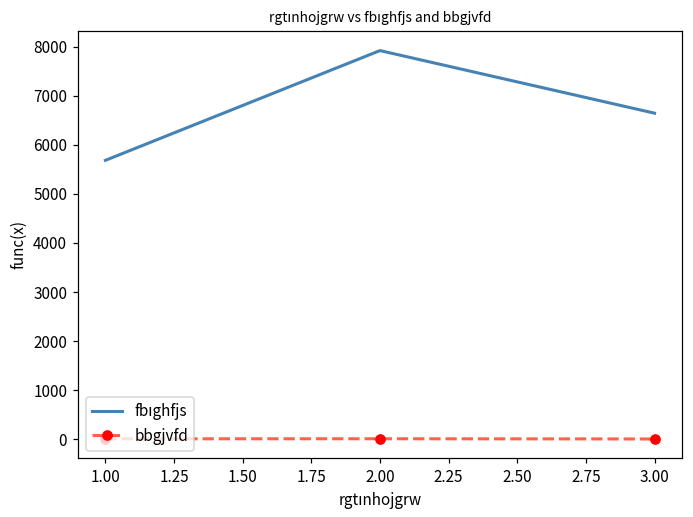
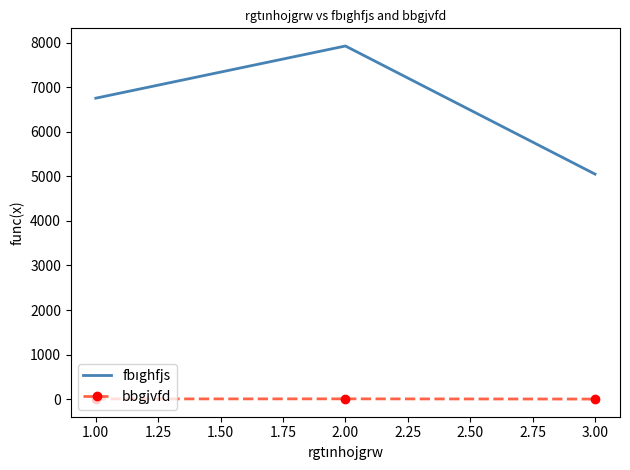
fbıghfjs, 1.00: 5700 -> 6800
fbıghfjs, 3.00: 6600 -> 5100
